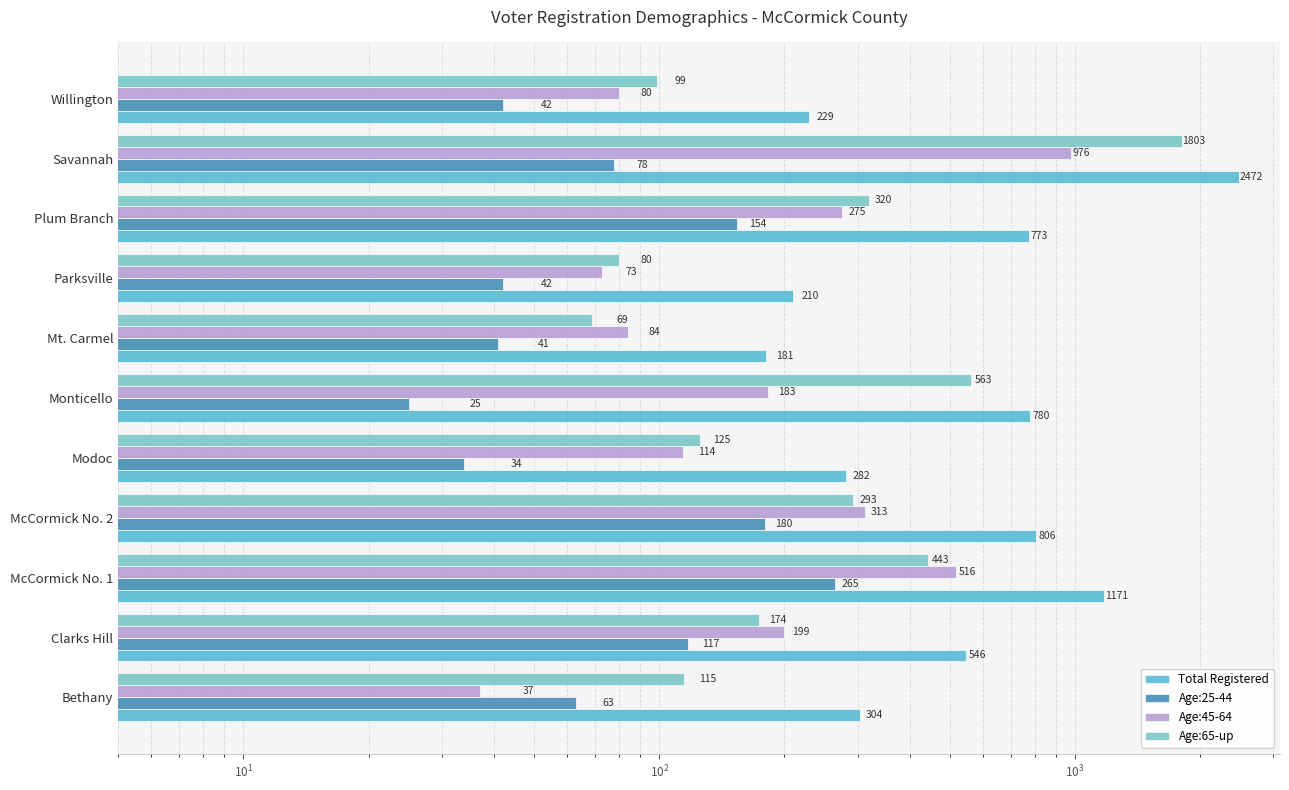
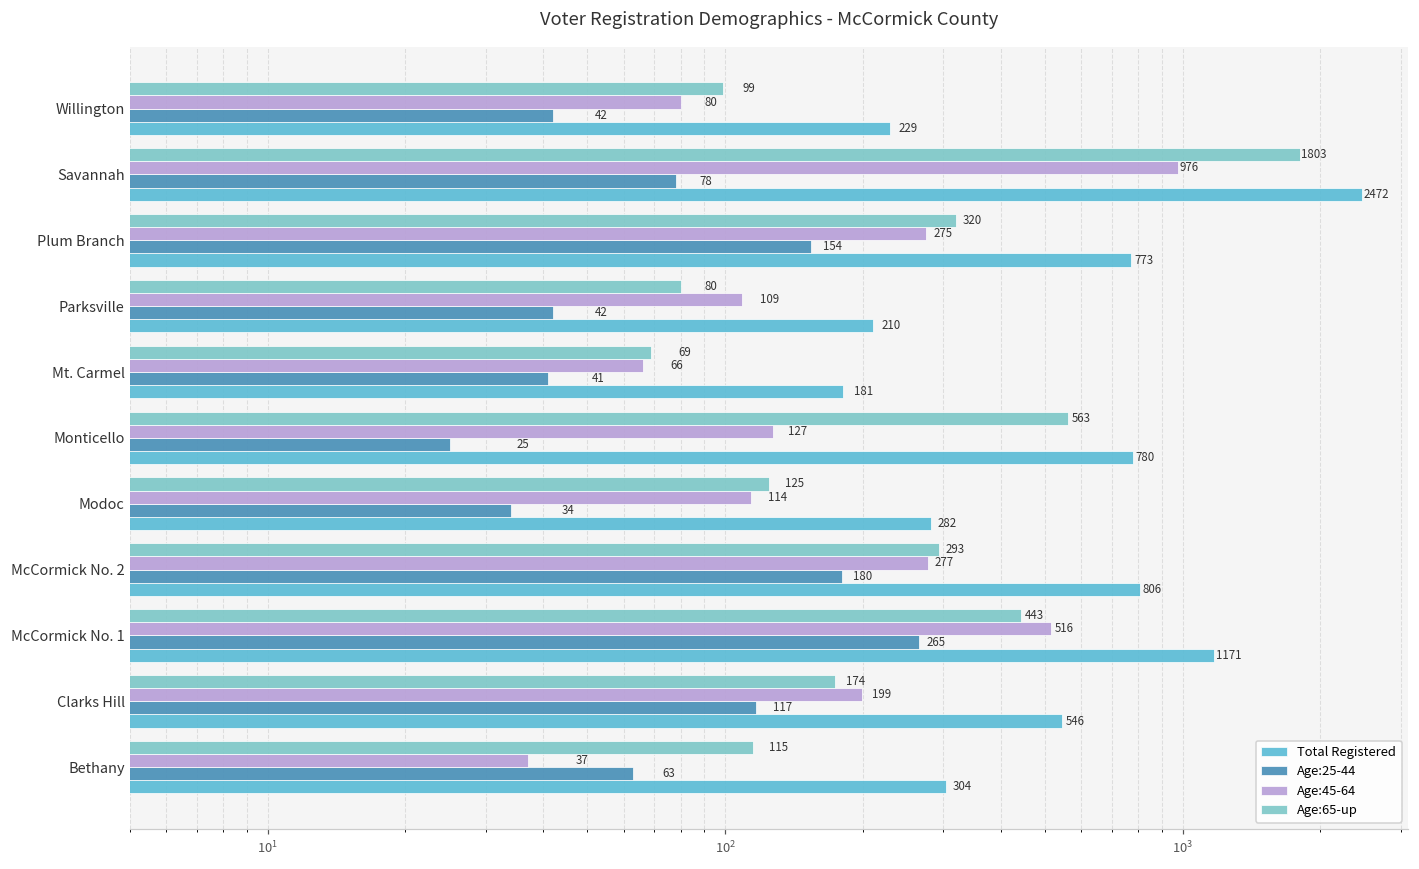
Age:45-64, Parksville: 73 -> 109
Age:45-64, Mt. Carmel: 84 -> 66
Age:45-64, Monticello: 183 -> 127
Age:45-64, McCormick No. 2: 313 -> 277
